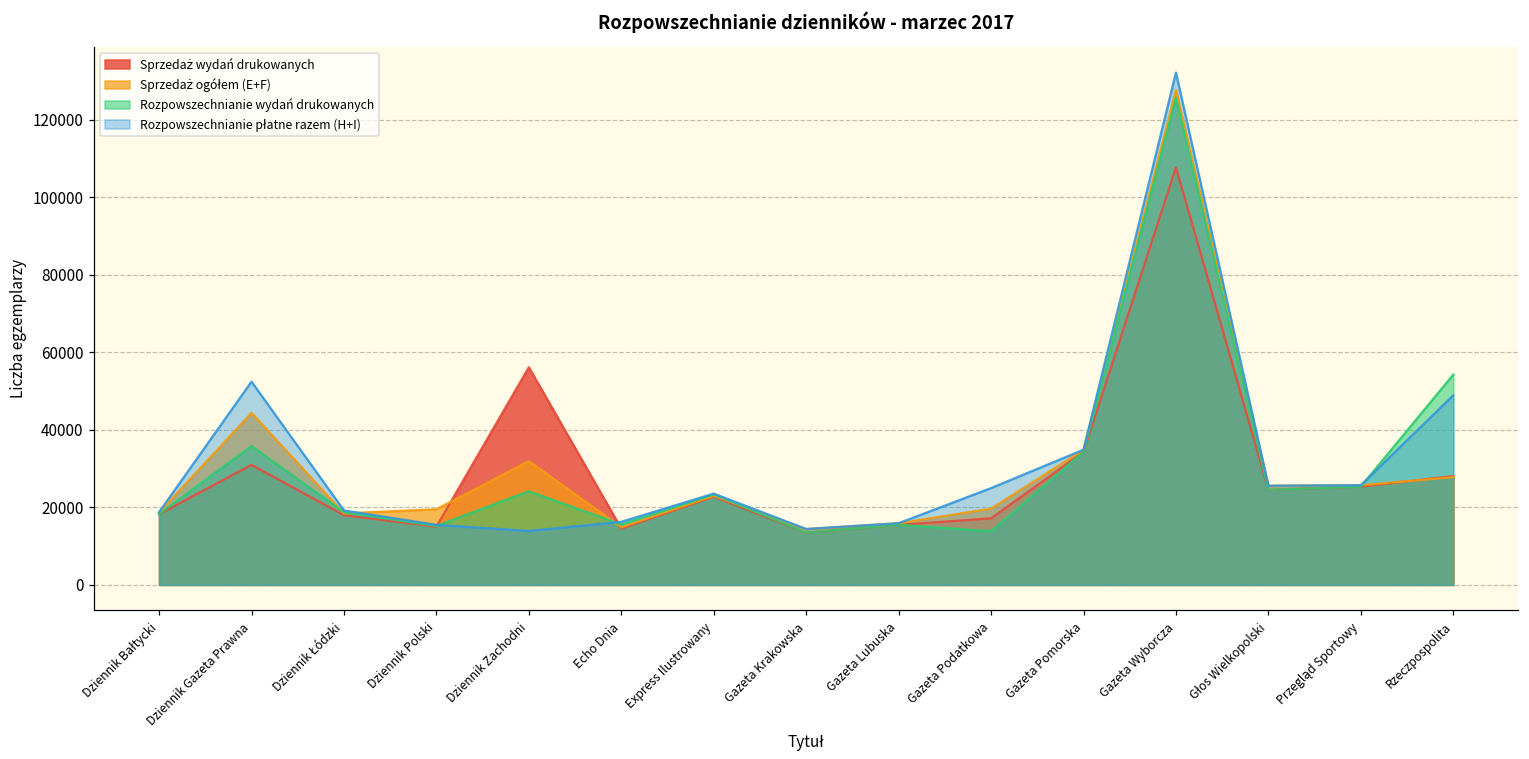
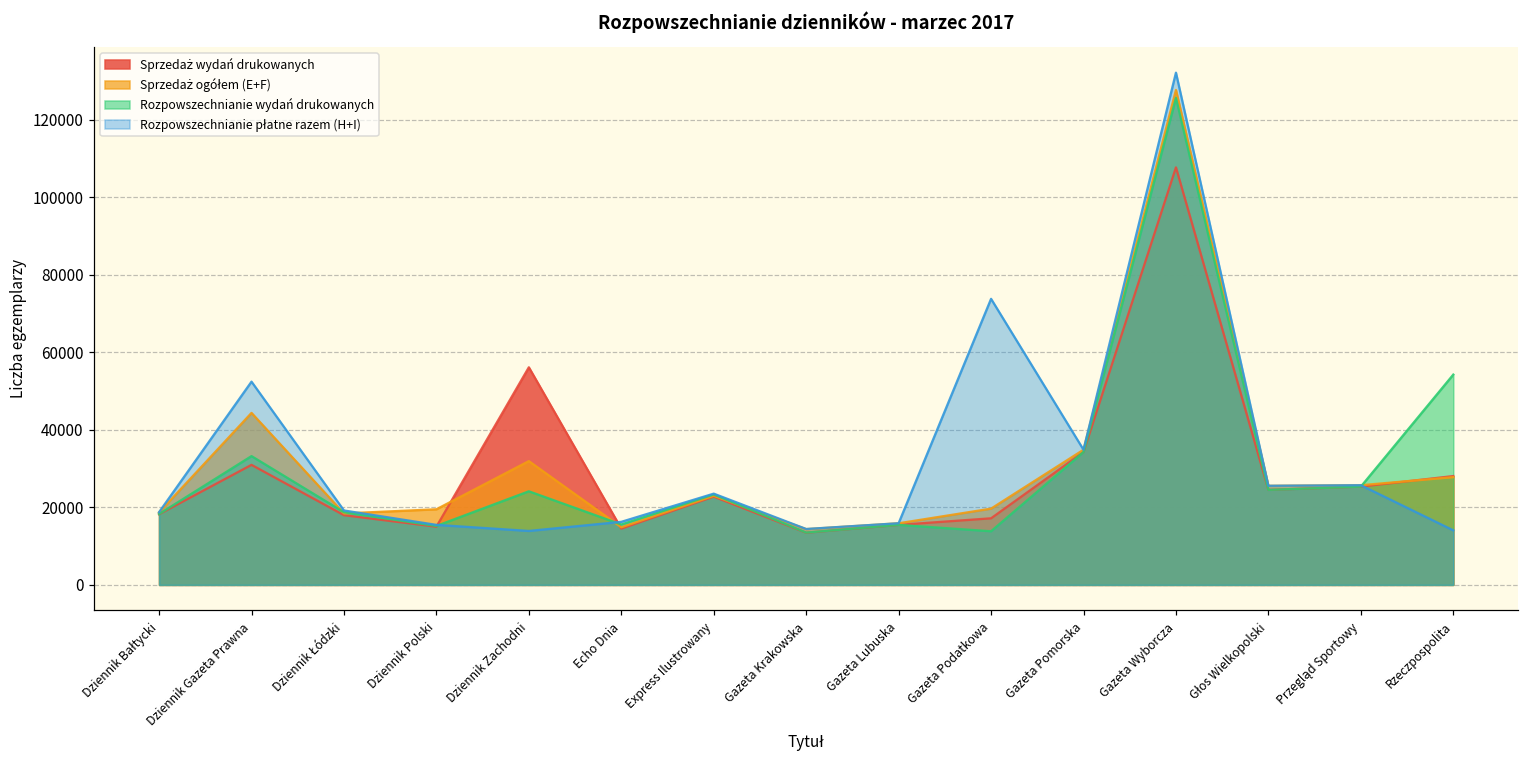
Rozpowszechnianie wydań drukowanych, Dziennik Gazeta Prawna: 36000 -> 33000
Rozpowszechnianie płatne razem (H+I), Gazeta Podatkowa: 25000 -> 74000
Rozpowszechnianie płatne razem (H+I), Rzeczpospolita: 49000 -> 14000
